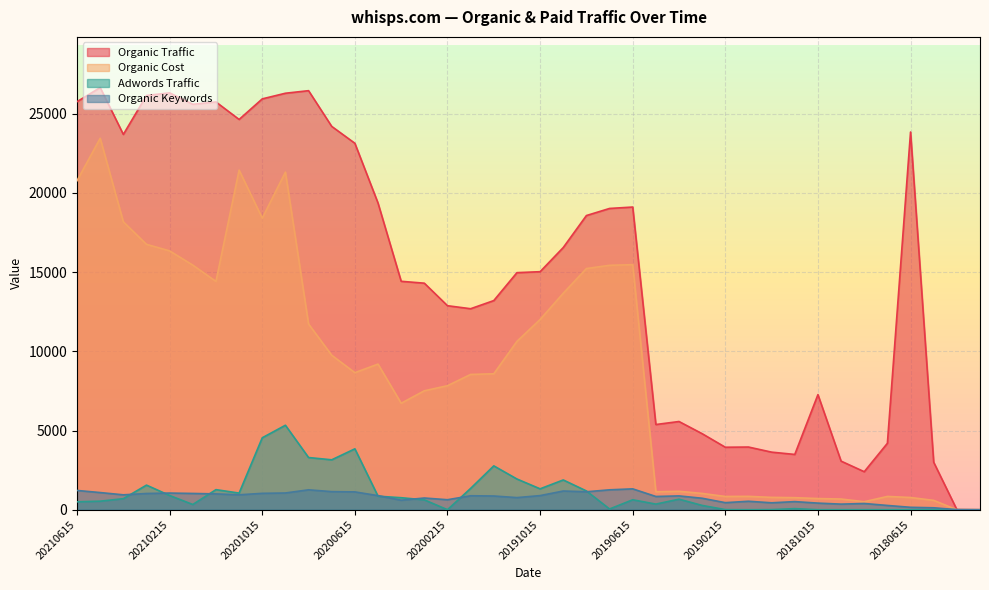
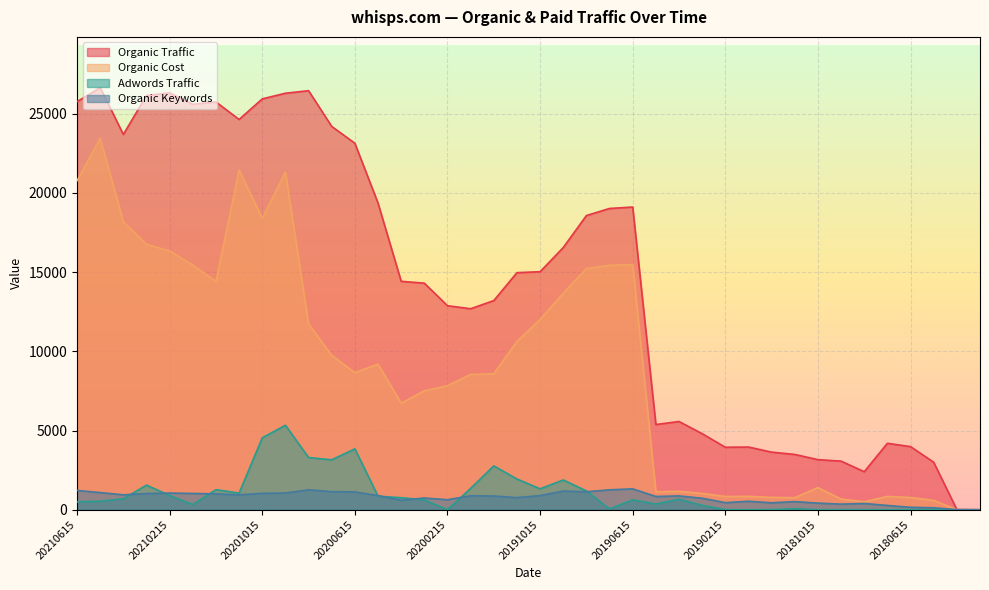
Organic Traffic, 20181015: 7300 -> 3200
Organic Cost, 20181015: 700 -> 1400
Organic Traffic, 20180615: 23800 -> 4000
